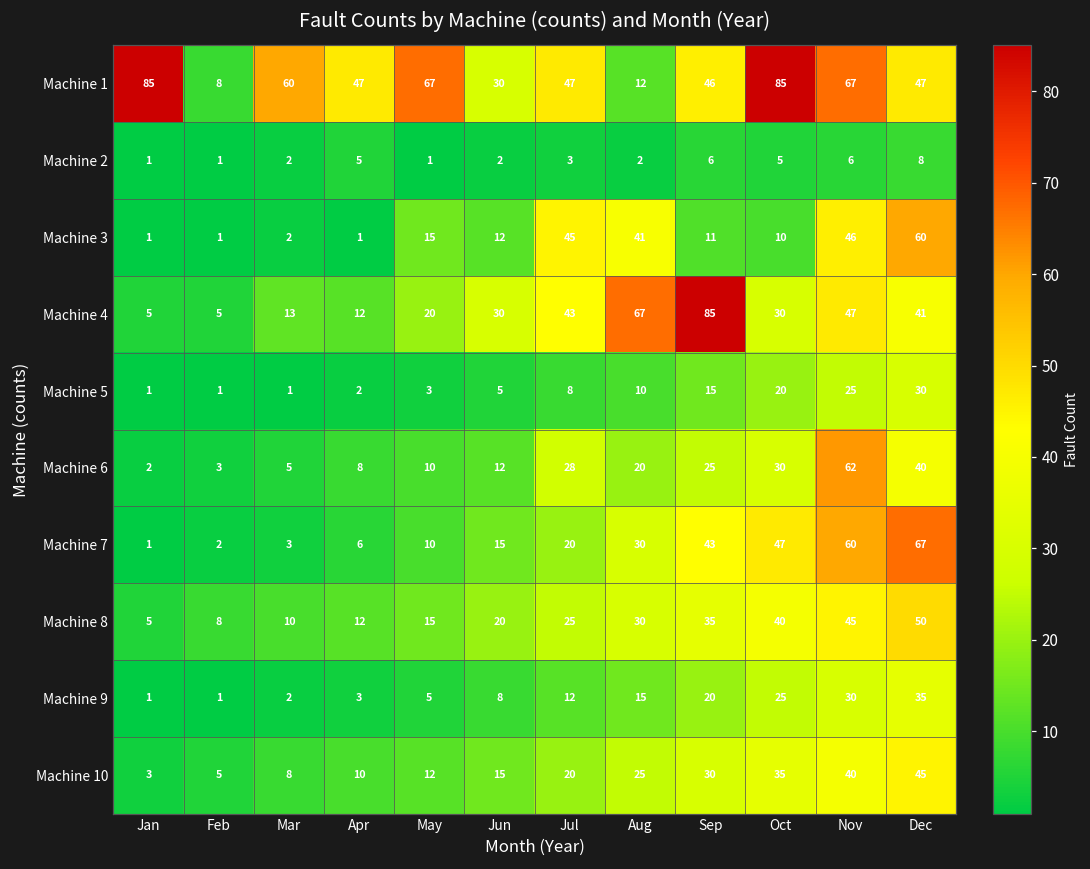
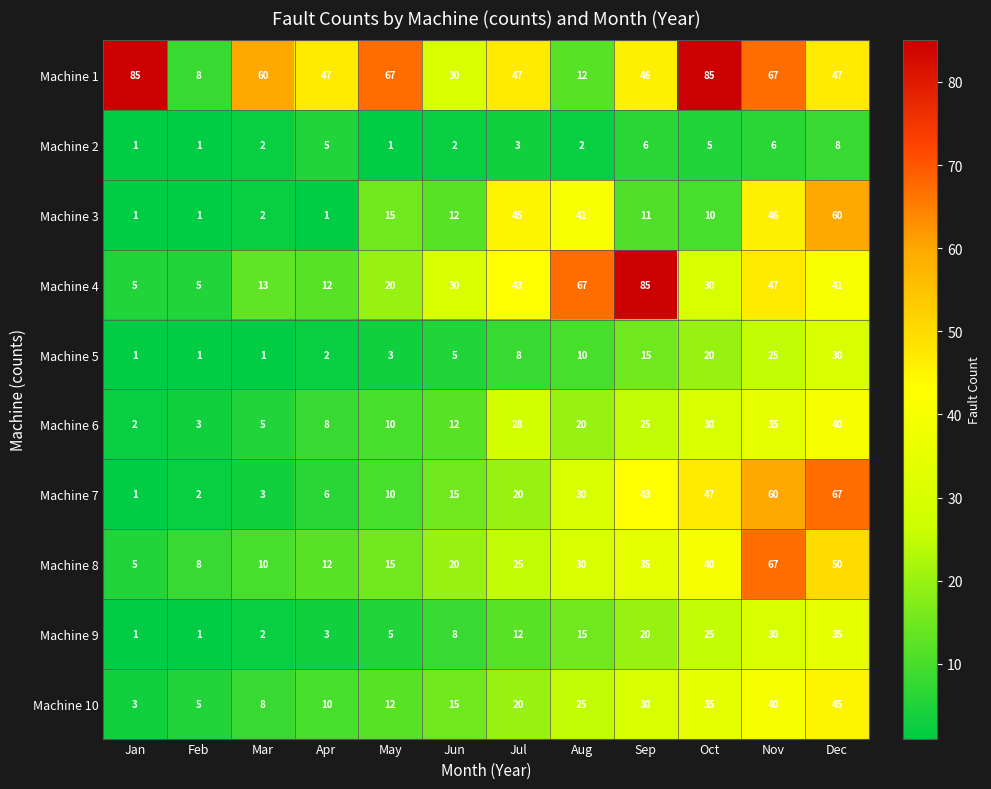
Machine 6, Nov: 62 -> 35
Machine 8, Nov: 45 -> 67
